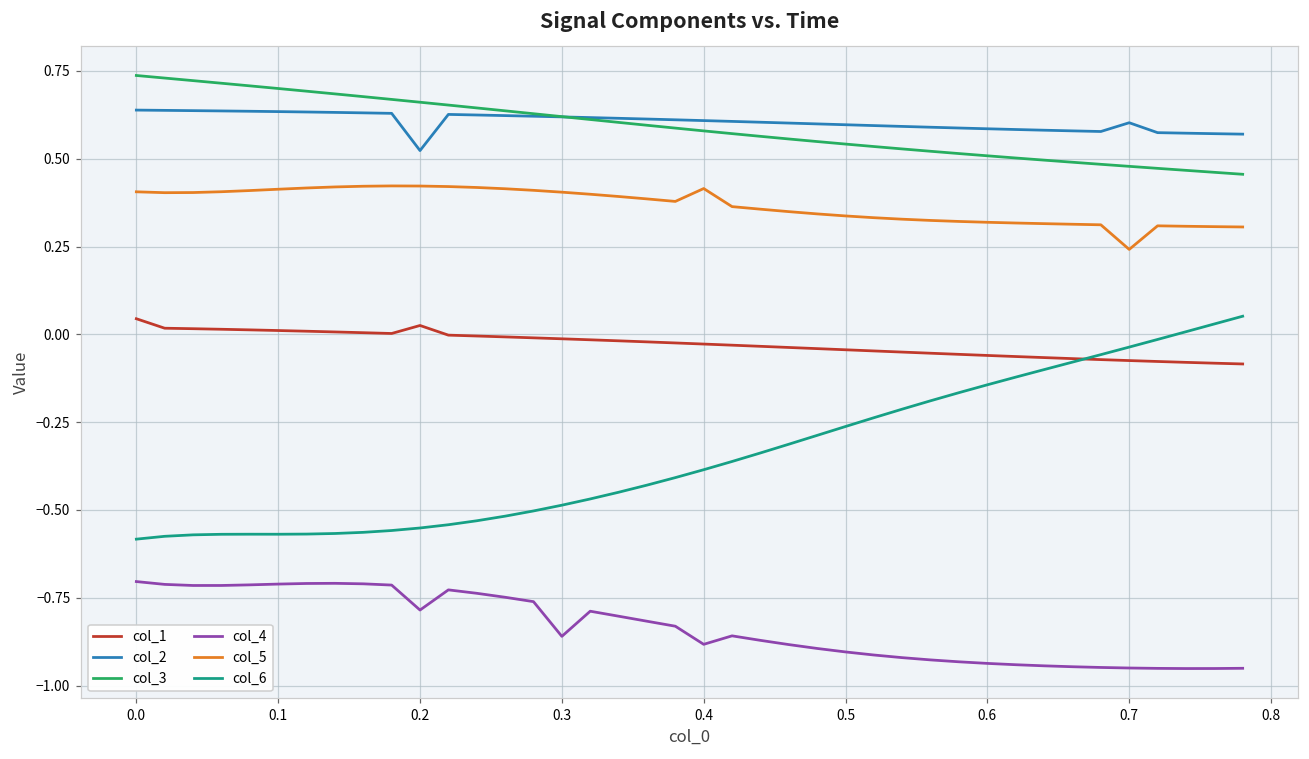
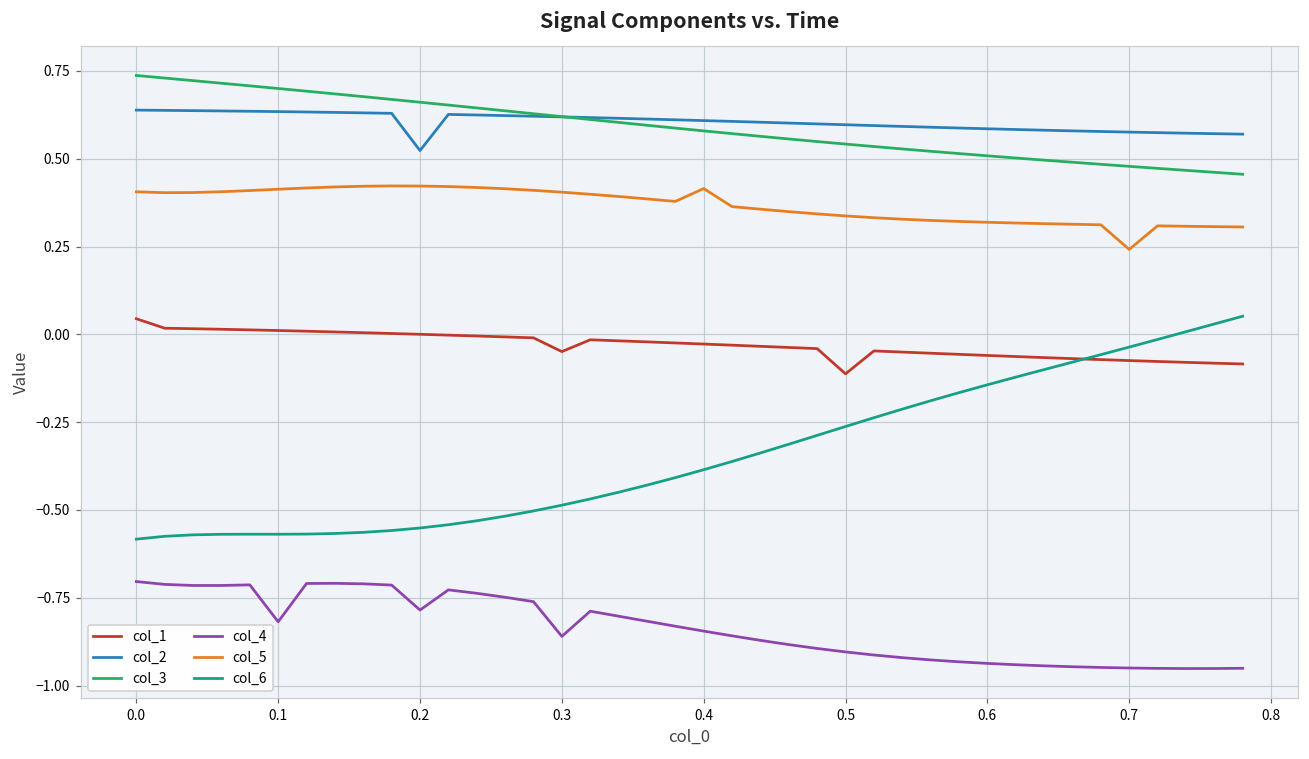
col_4, 0.1: -0.71 -> -0.82
col_1, 0.2: 0.03 -> 0.00
col_1, 0.3: -0.01 -> -0.05
col_4, 0.4: -0.88 -> -0.84
col_1, 0.5: -0.04 -> -0.11
col_2, 0.7: 0.60 -> 0.58
